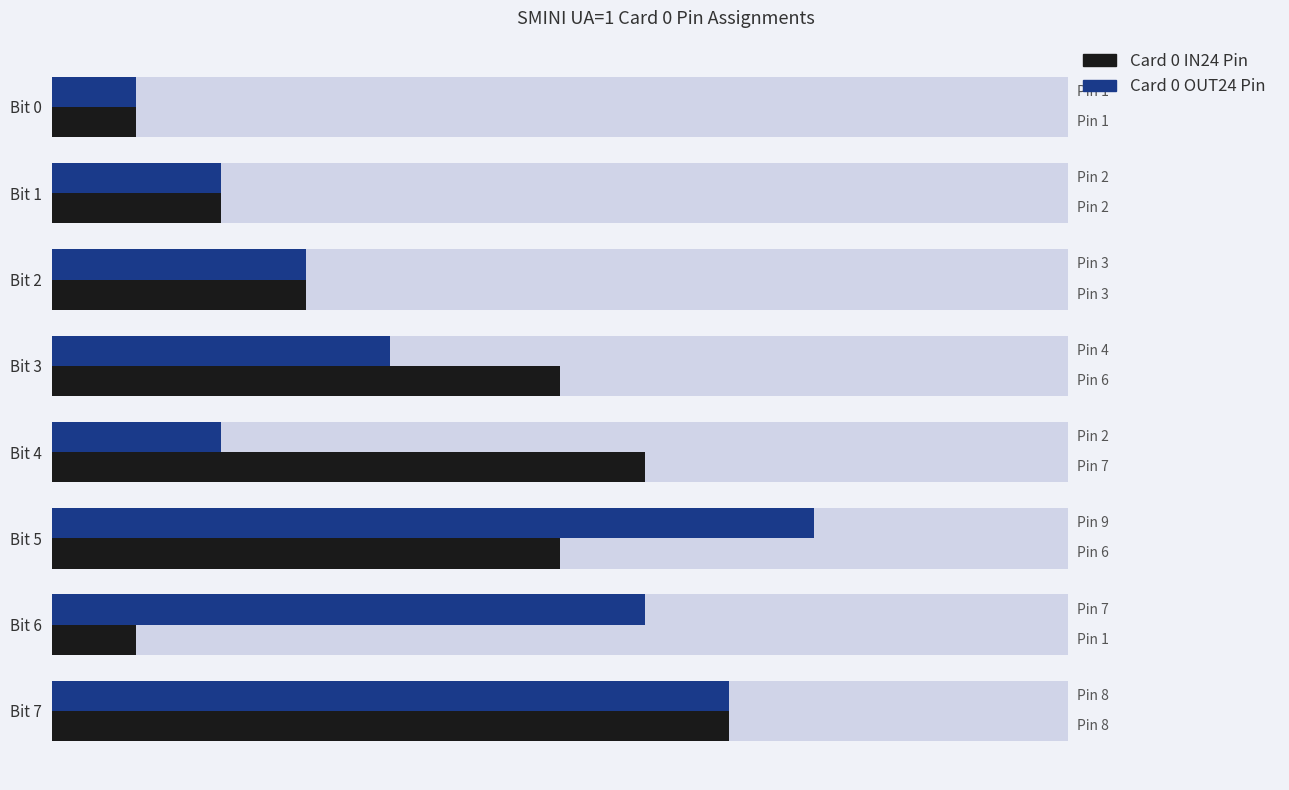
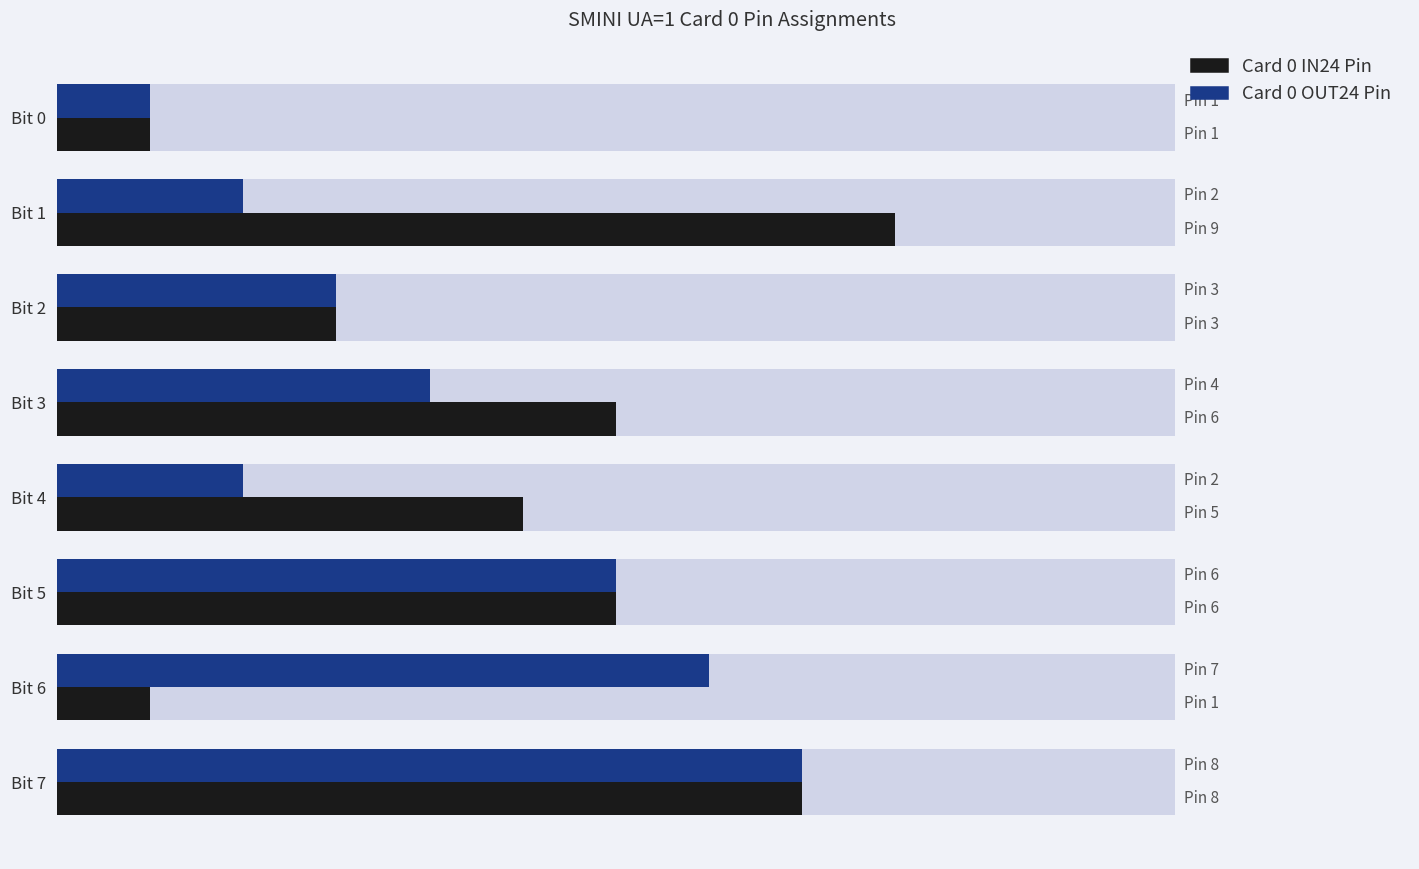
Card 0 IN24 Pin, Bit 1: 2 -> 9
Card 0 IN24 Pin, Bit 4: 7 -> 5
Card 0 OUT24 Pin, Bit 5: 9 -> 6
